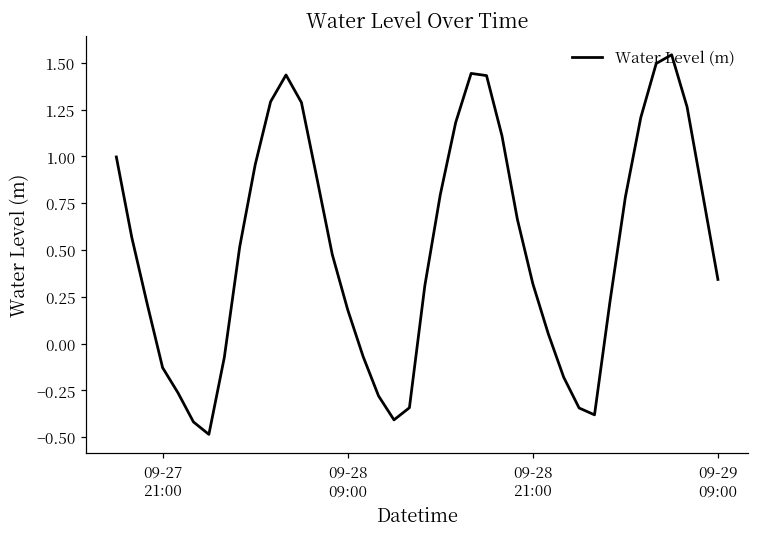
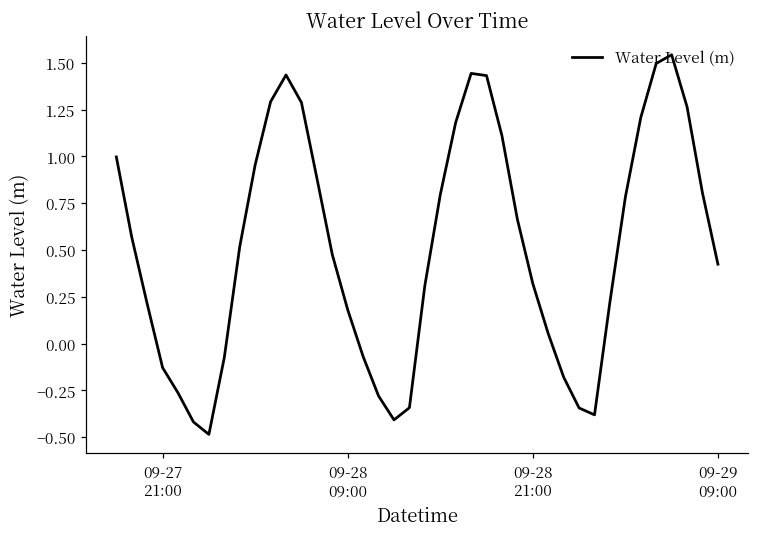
09-29 09:00: 0.34 -> 0.42
